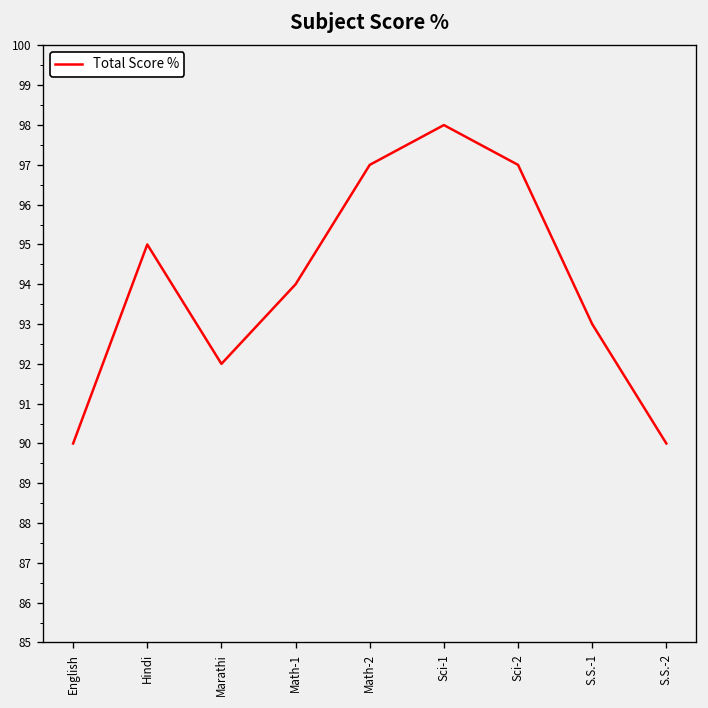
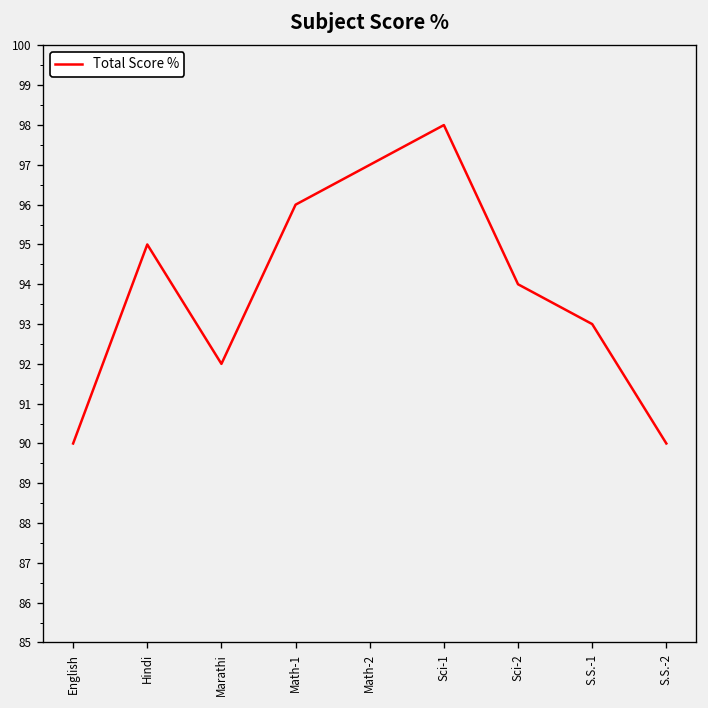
Math-1: 94 -> 96
Sci-2: 97 -> 94
